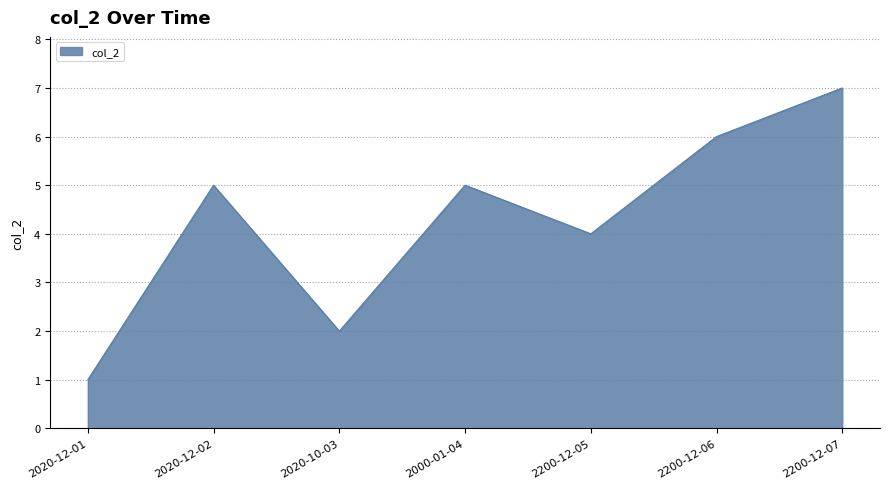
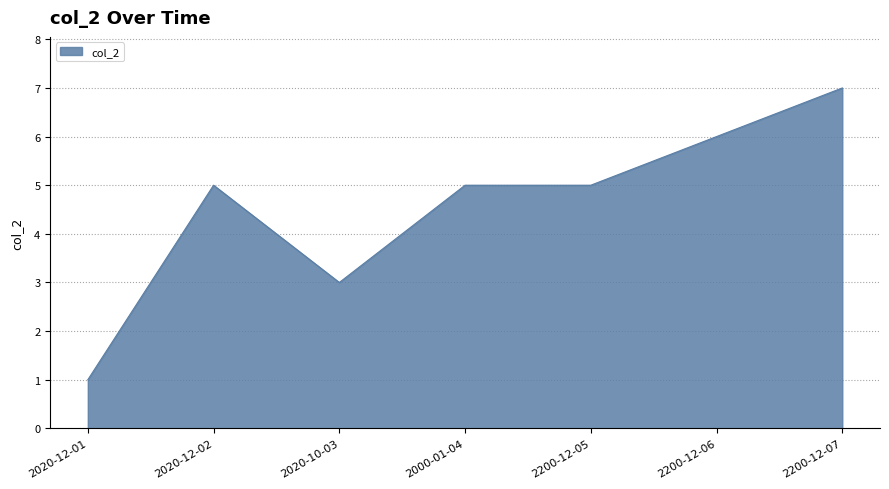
2020-10-03: 2 -> 3
2200-12-05: 4 -> 5
